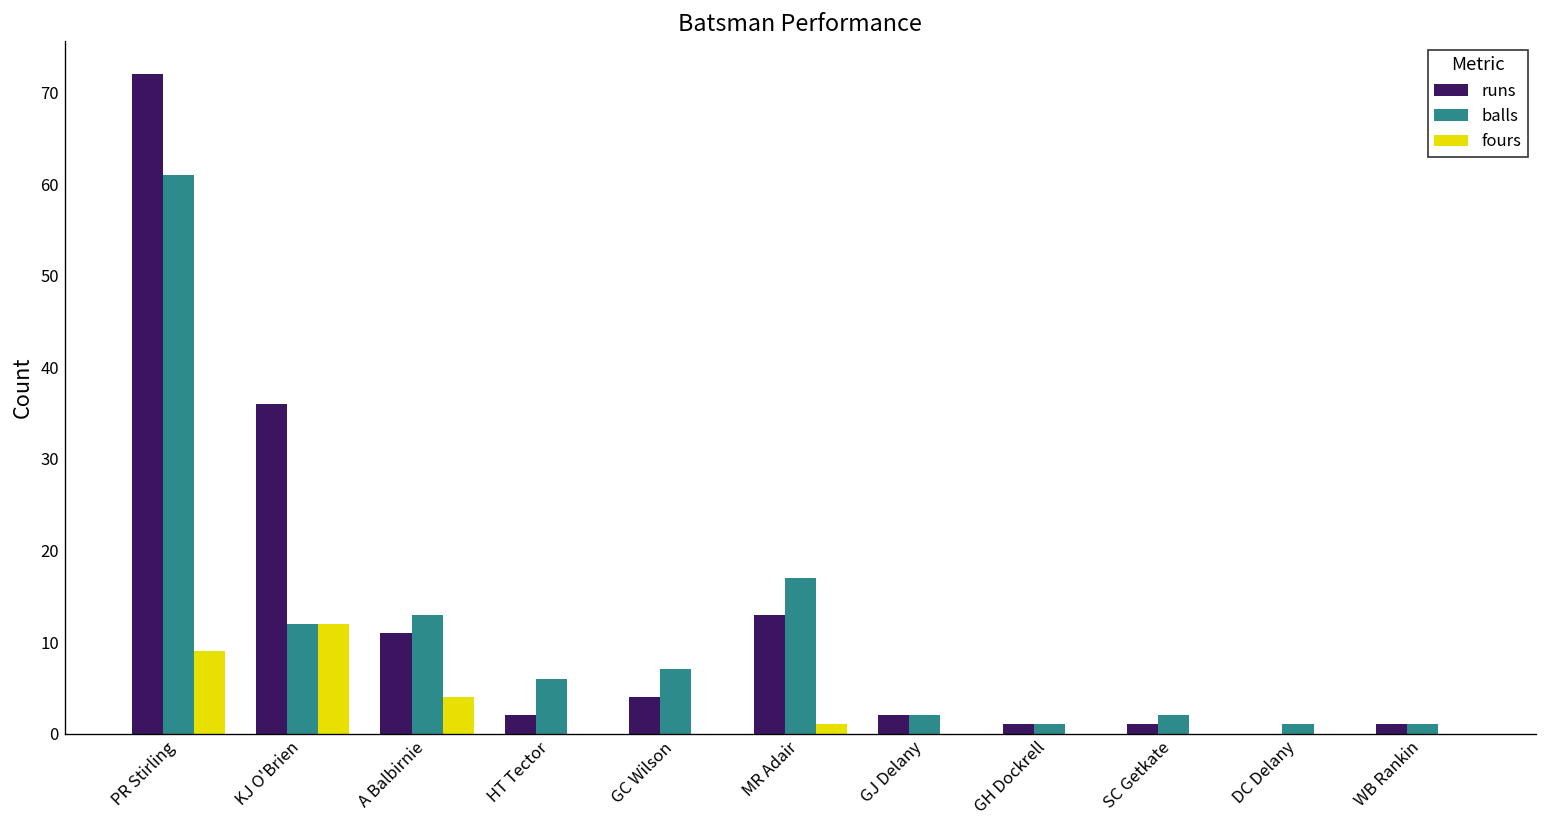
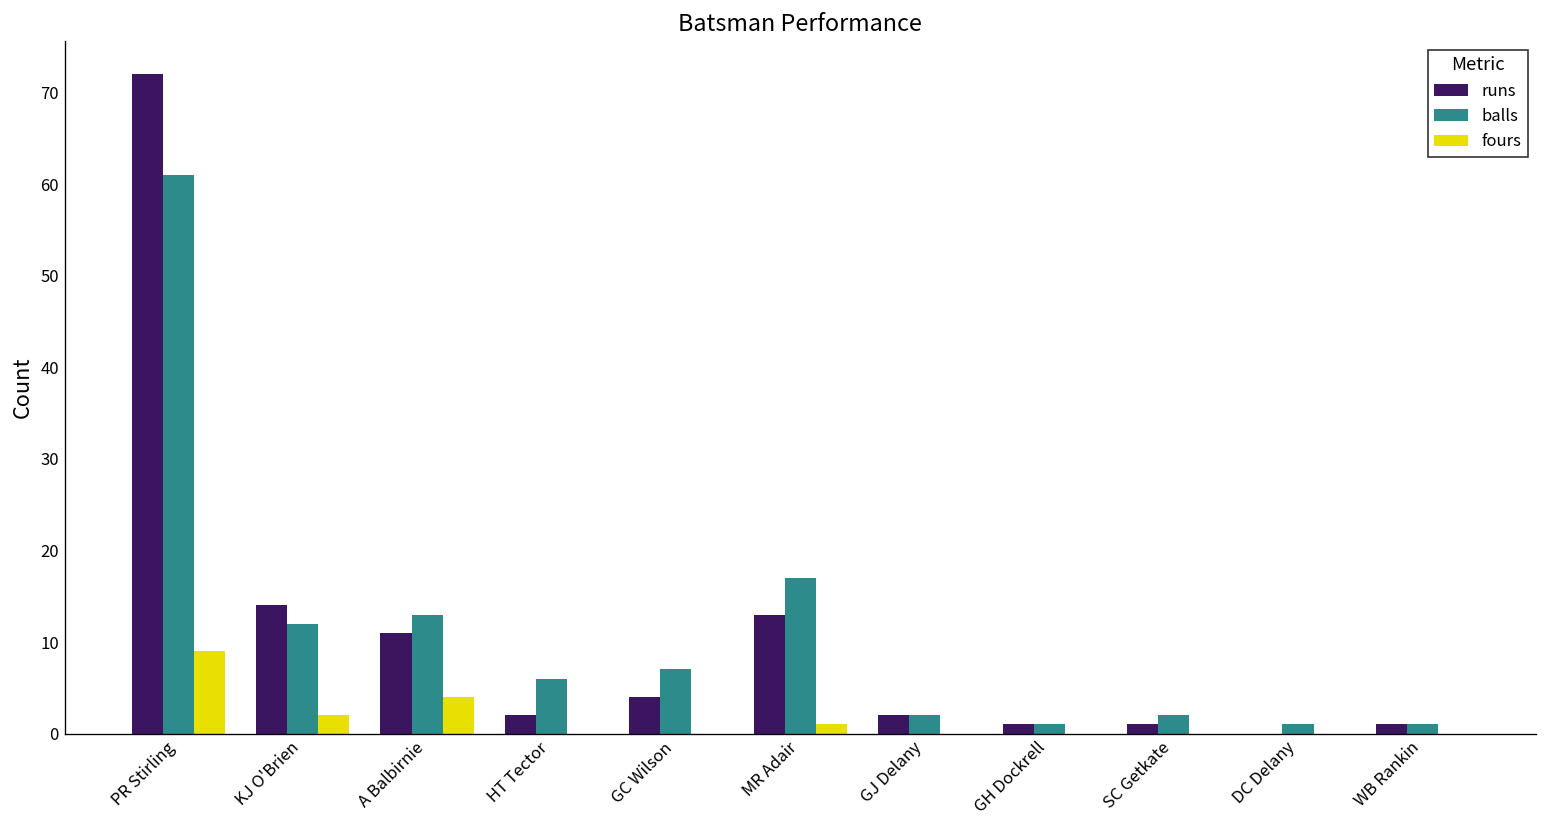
runs, KJ O'Brien: 36 -> 14
fours, KJ O'Brien: 12 -> 2
